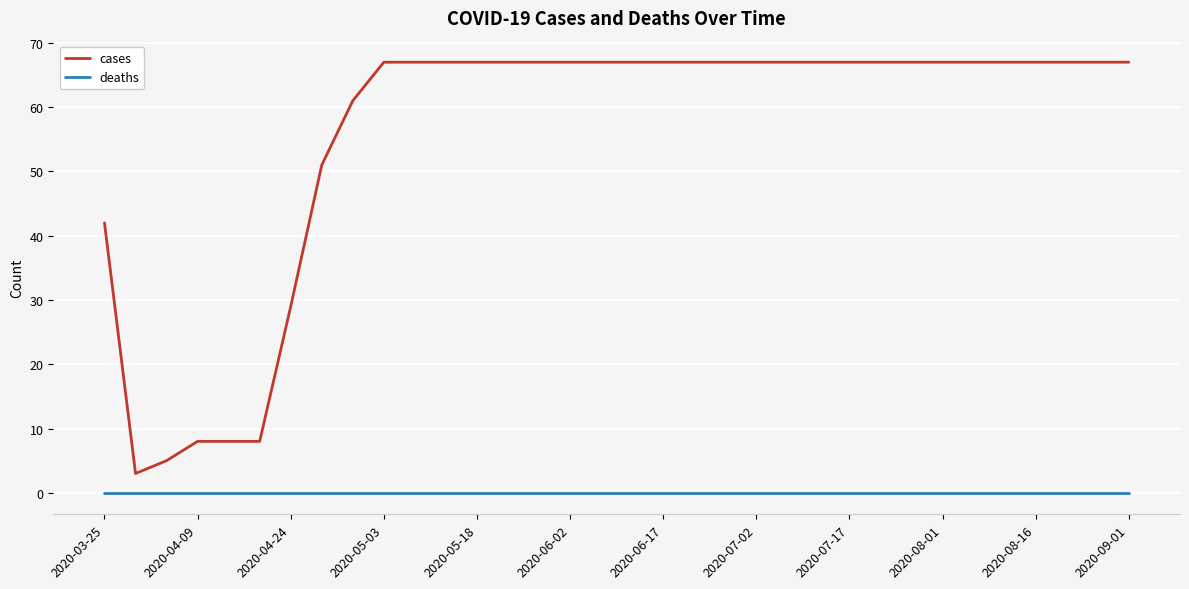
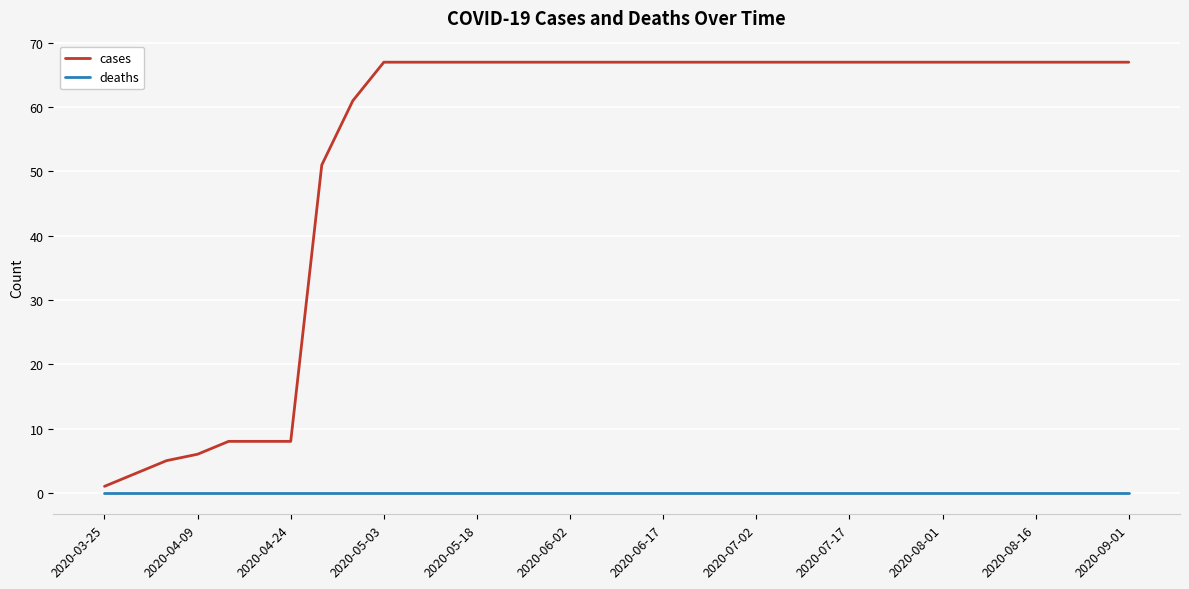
cases, 2020-03-25: 42 -> 1
cases, 2020-04-09: 8 -> 6
cases, 2020-04-24: 29 -> 8
